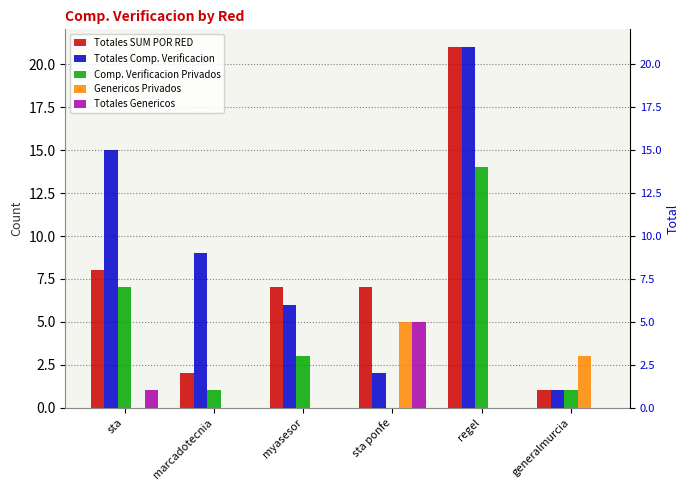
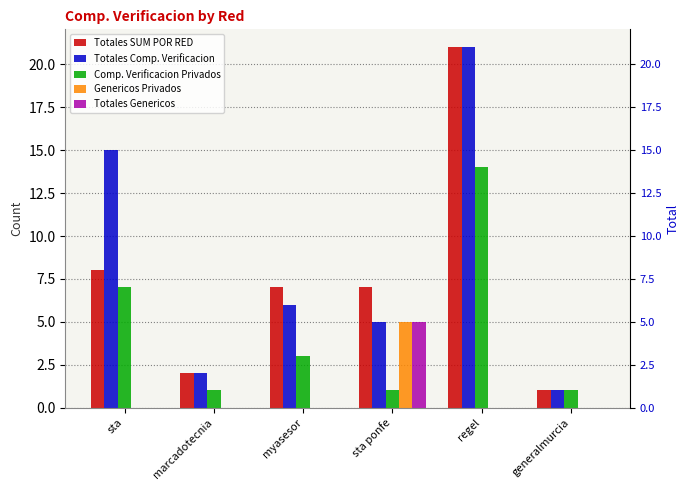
Totales Genericos, sta: 1 -> 0
Totales Comp. Verificacion, marcadotecnia: 9 -> 2
Totales Comp. Verificacion, sta ponfe: 2 -> 5
Comp. Verificacion Privados, sta ponfe: 0 -> 1
Genericos Privados, generalmurcia: 3 -> 0
